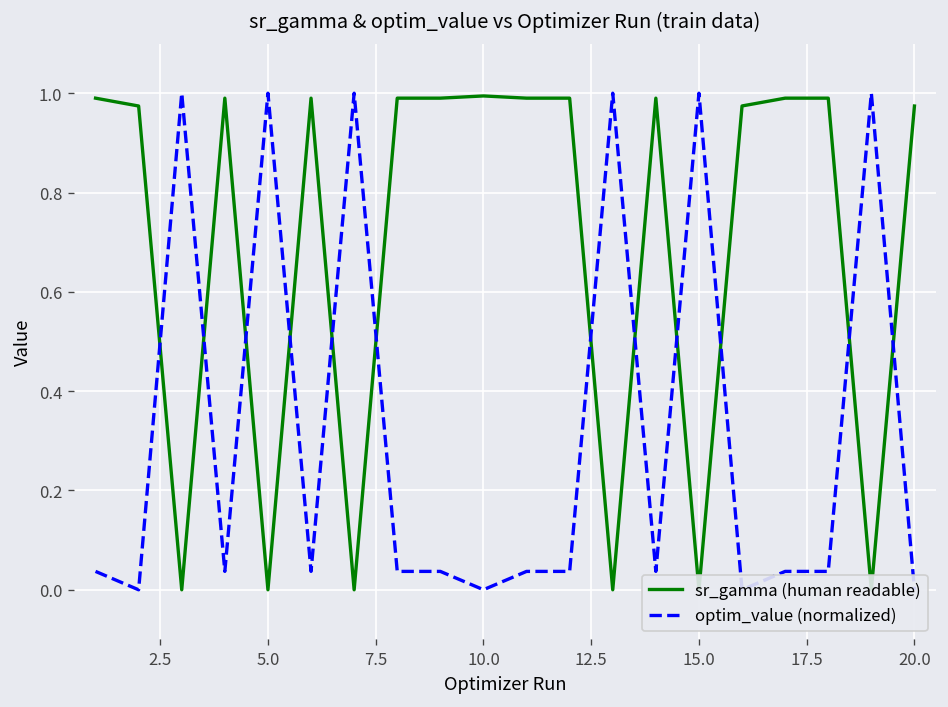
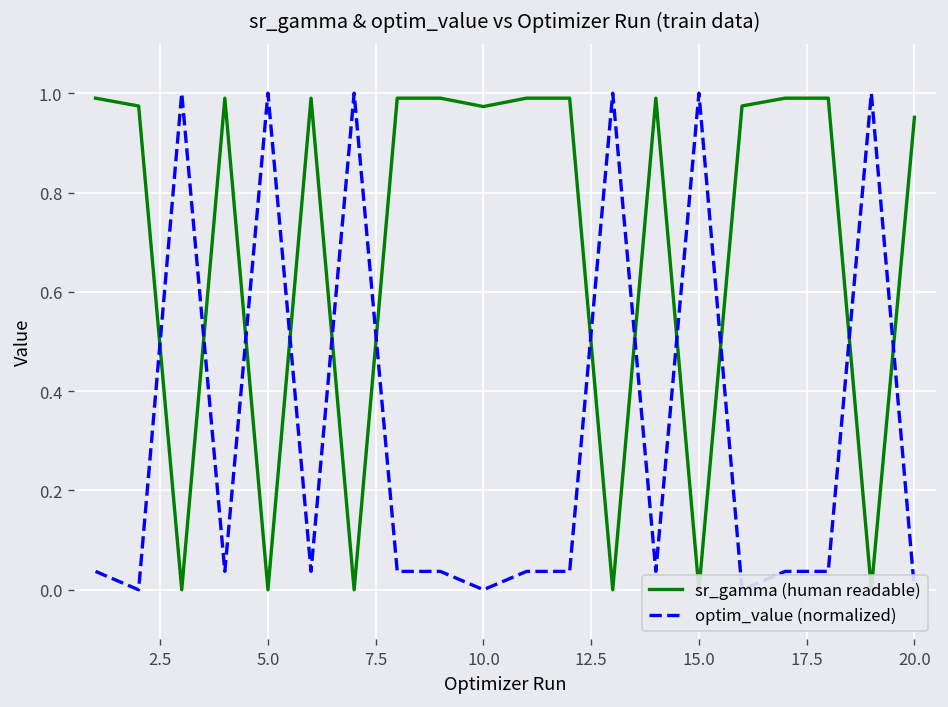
sr_gamma (human readable), 10.0: 0.99 -> 0.97
sr_gamma (human readable), 20.0: 0.97 -> 0.95
